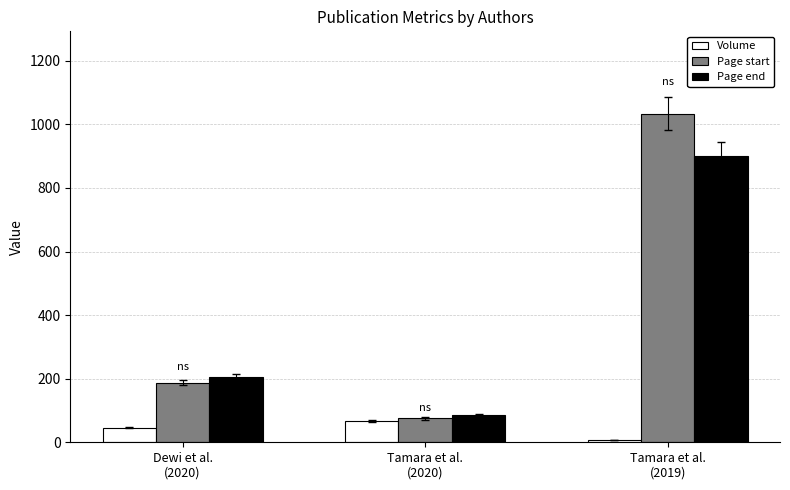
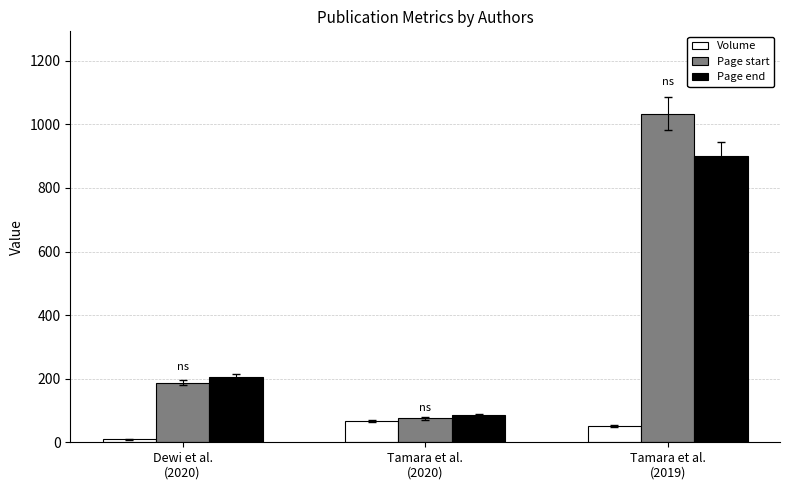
Volume, Dewi et al. (2020): 50 -> 10
Volume, Tamara et al. (2019): 10 -> 50
